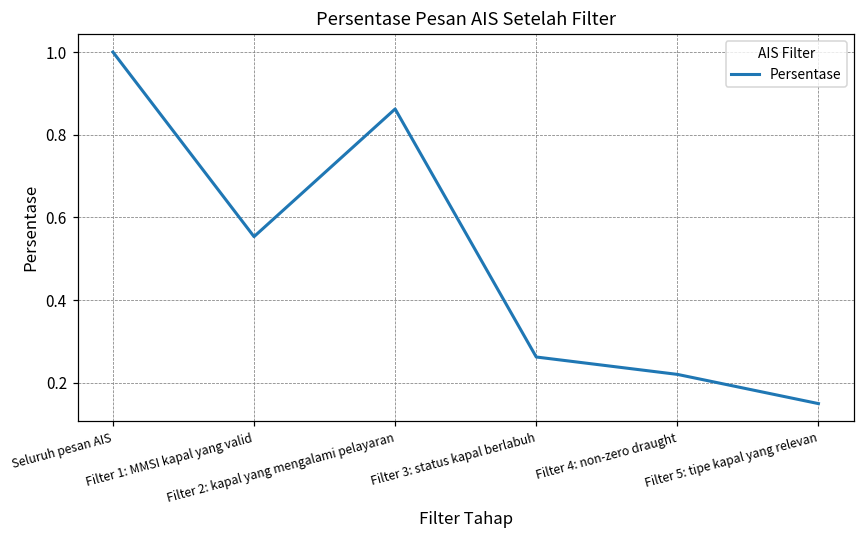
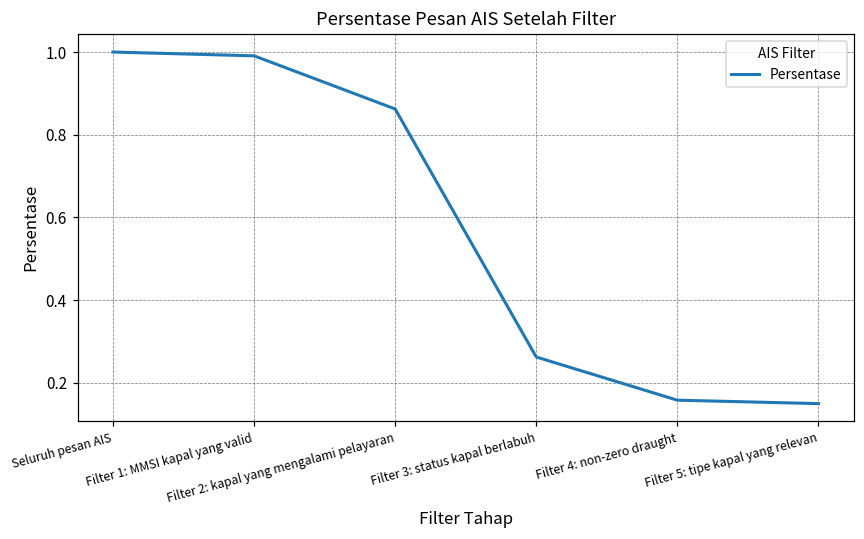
Filter 1: MMSI kapal yang valid: 0.55 -> 0.99
Filter 4: non-zero draught: 0.22 -> 0.16
